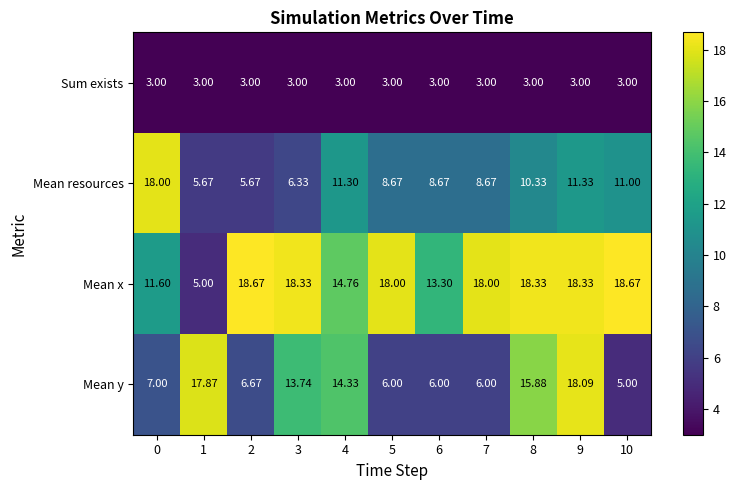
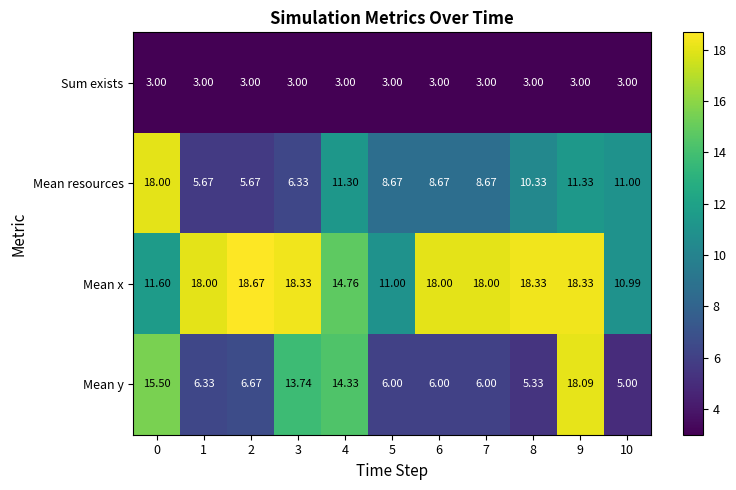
Mean x, 1: 5.00 -> 18.00
Mean x, 5: 18.00 -> 11.00
Mean x, 6: 13.30 -> 18.00
Mean x, 10: 18.67 -> 10.99
Mean y, 0: 7.00 -> 15.50
Mean y, 1: 17.87 -> 6.33
Mean y, 8: 15.88 -> 5.33
